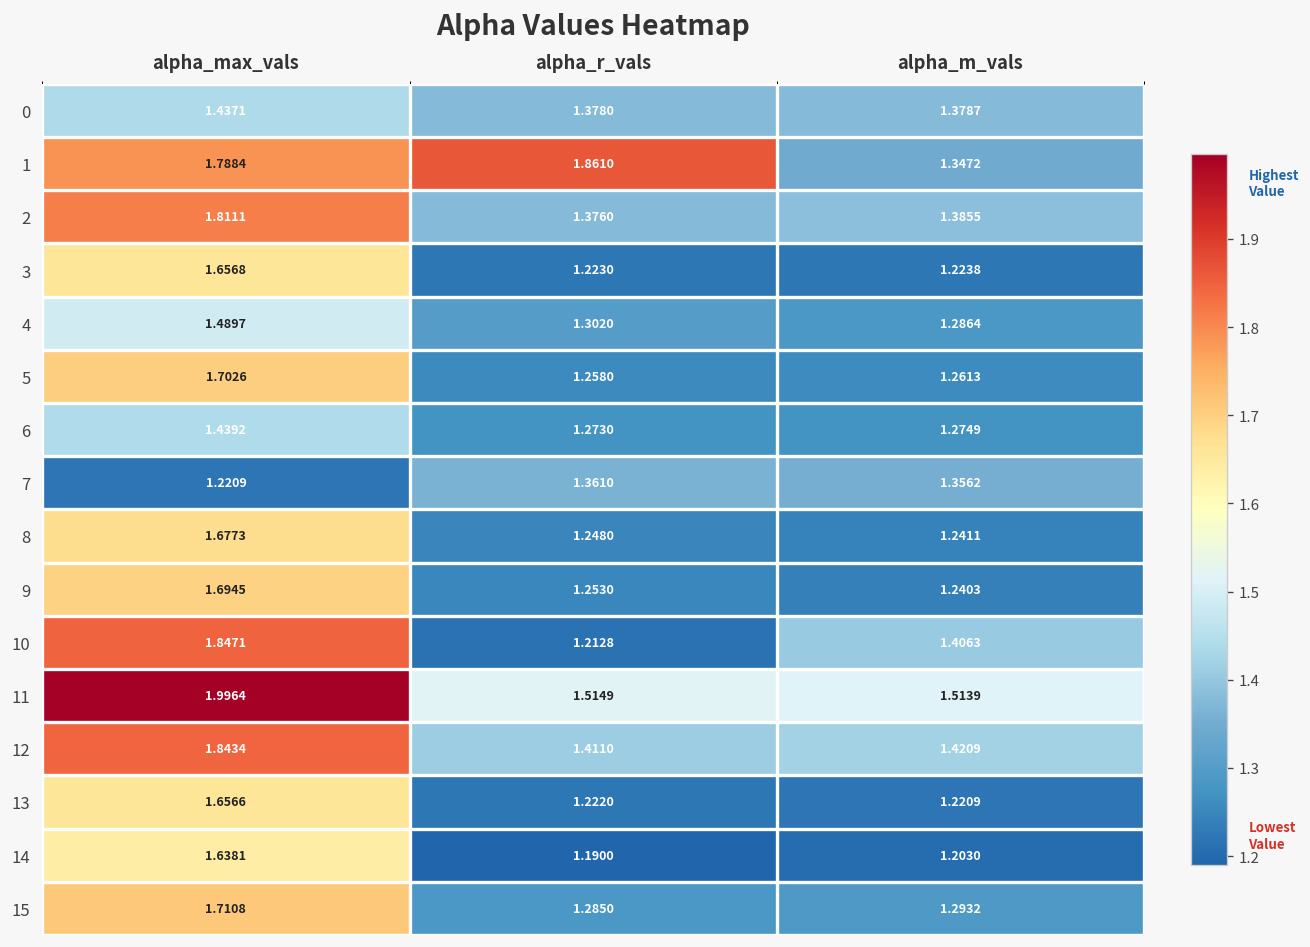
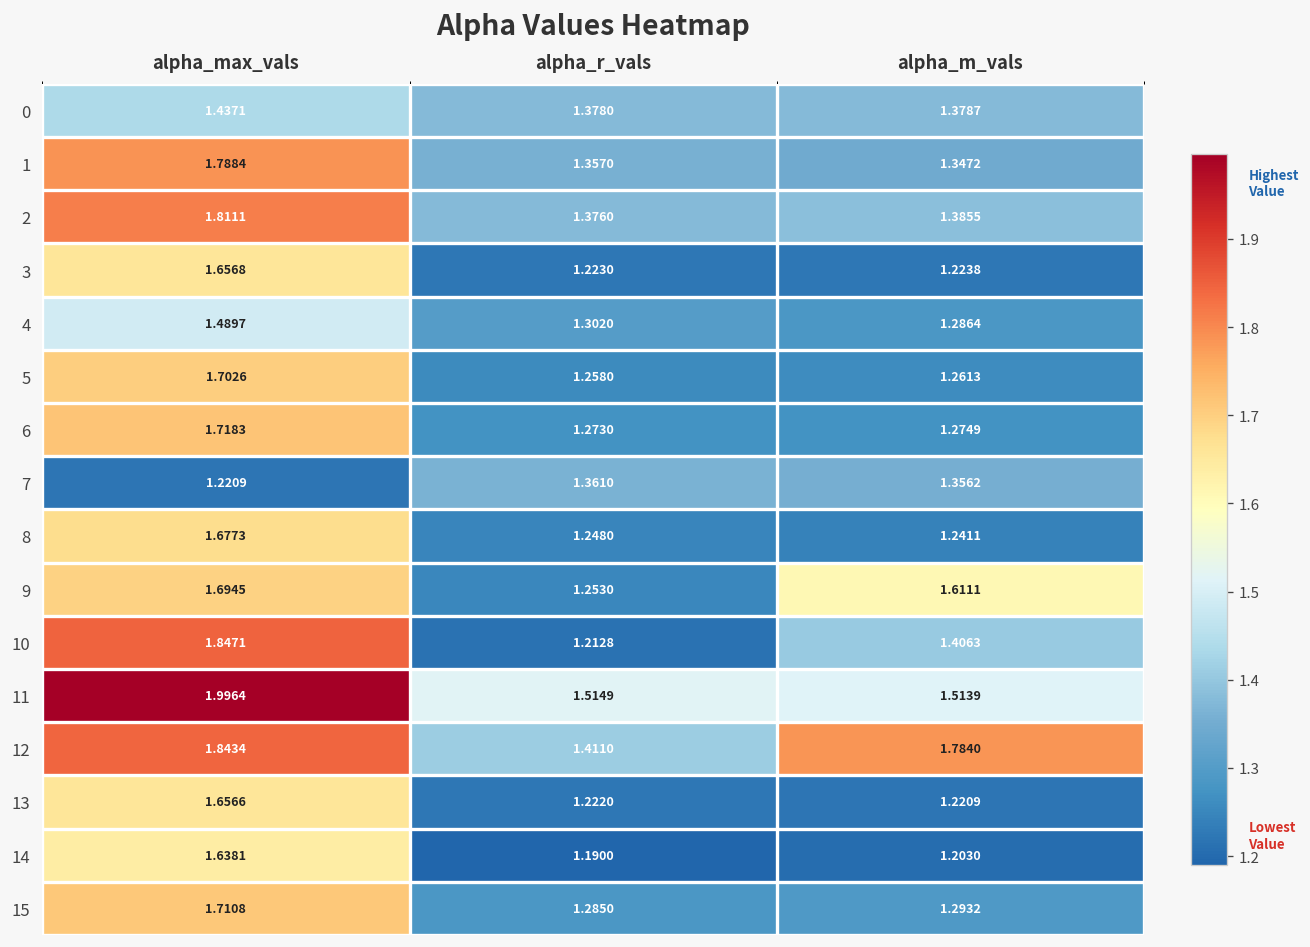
1, alpha_r_vals: 1.8610 -> 1.3570
6, alpha_max_vals: 1.4392 -> 1.7183
9, alpha_m_vals: 1.2403 -> 1.6111
12, alpha_m_vals: 1.4209 -> 1.7840
